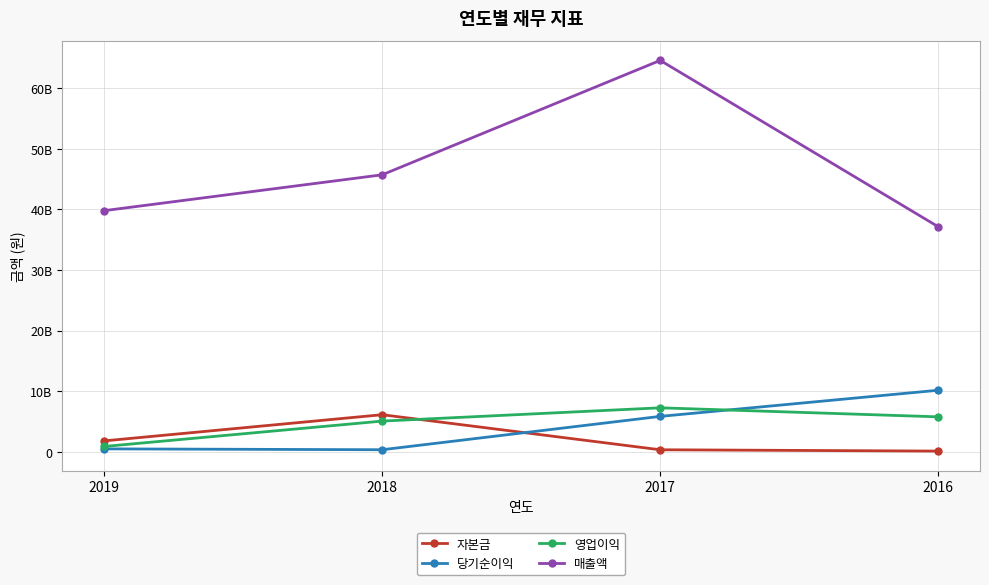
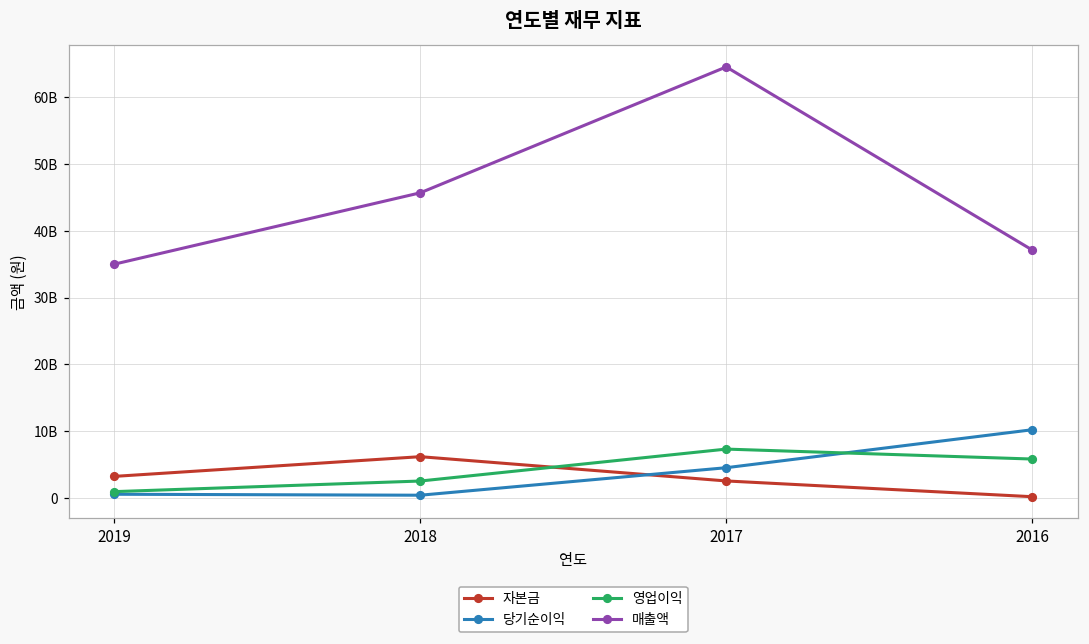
자본금, 2019: 2000000000 -> 3000000000
매출액, 2019: 40000000000 -> 35000000000
영업이익, 2018: 5000000000 -> 2000000000
자본금, 2017: 0 -> 3000000000
당기순이익, 2017: 6000000000 -> 4000000000
